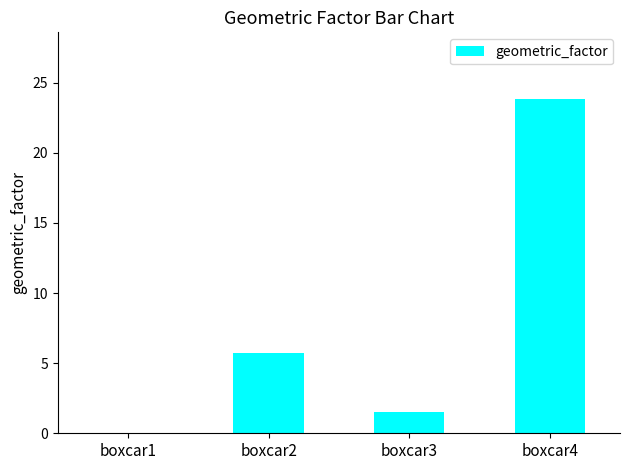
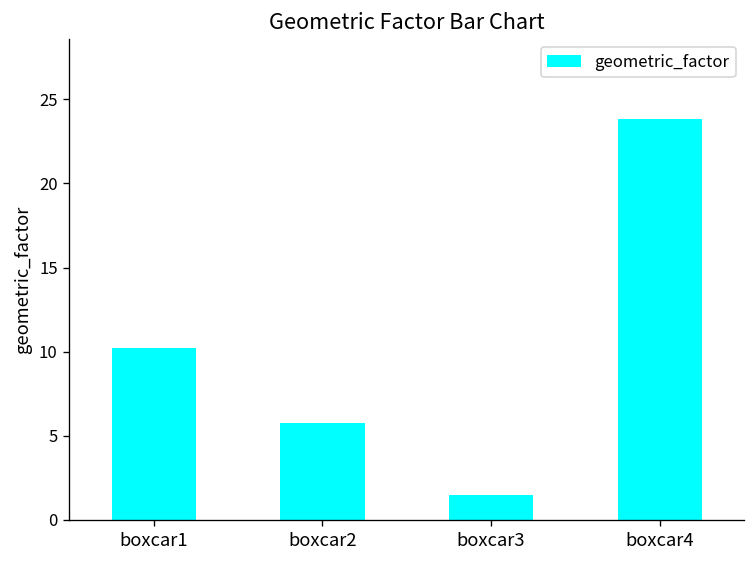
boxcar1: 0.0 -> 10.2
